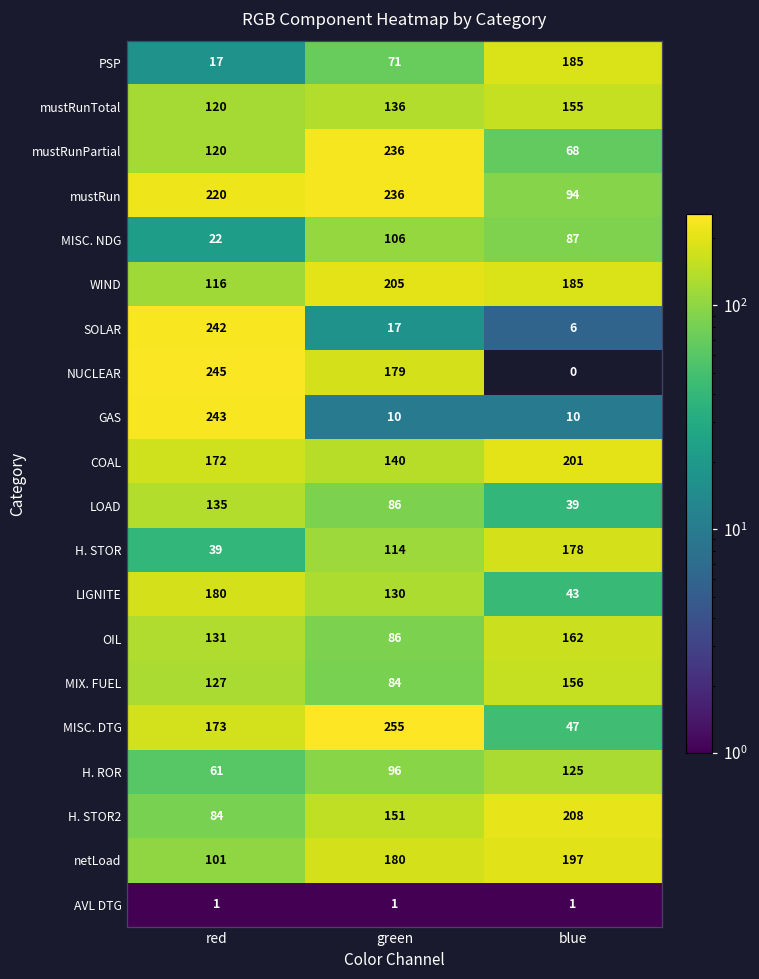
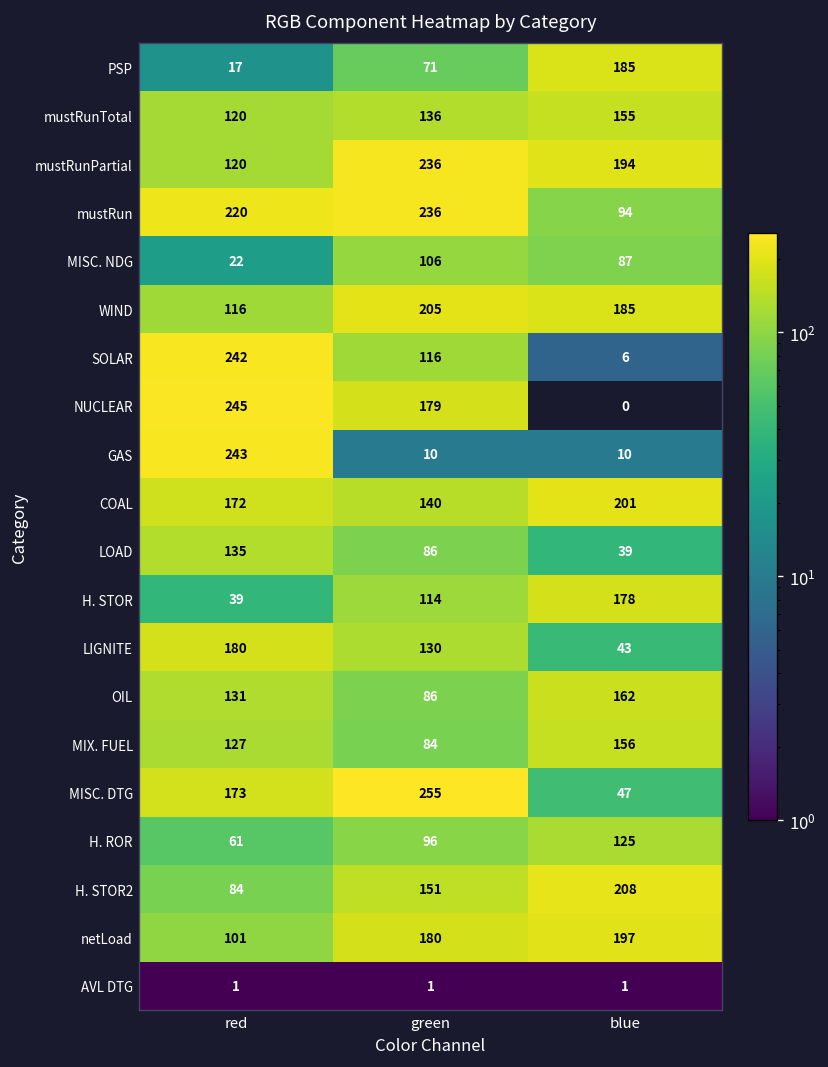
mustRunPartial, blue: 68 -> 194
SOLAR, green: 17 -> 116
